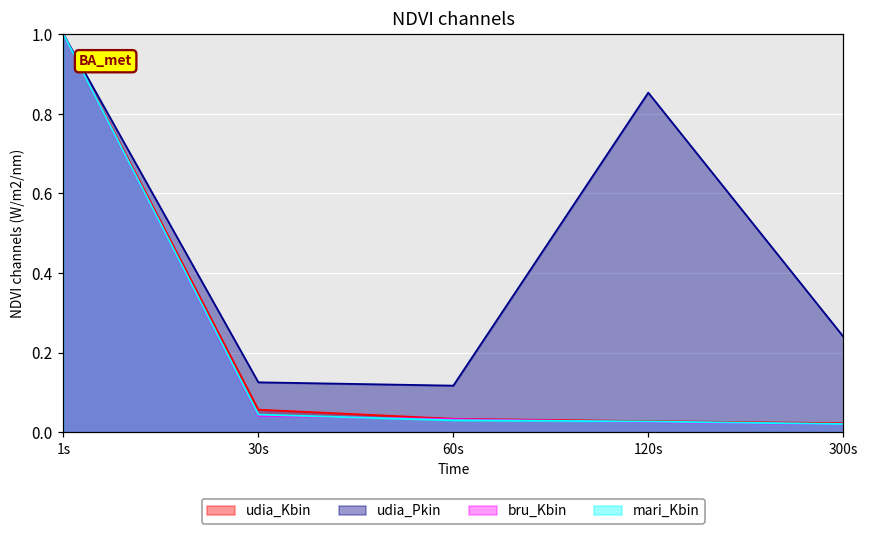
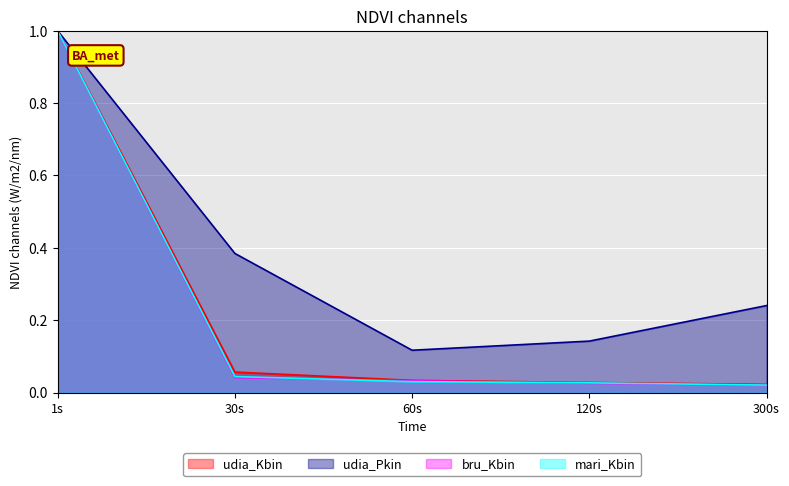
udia_Pkin, 30s: 0.13 -> 0.38
udia_Pkin, 120s: 0.85 -> 0.14
